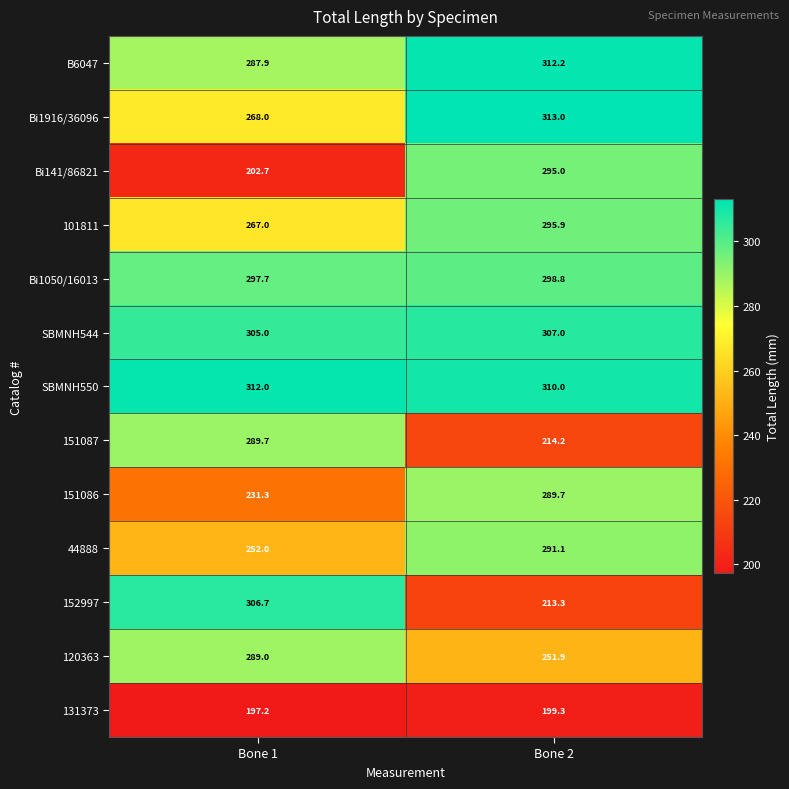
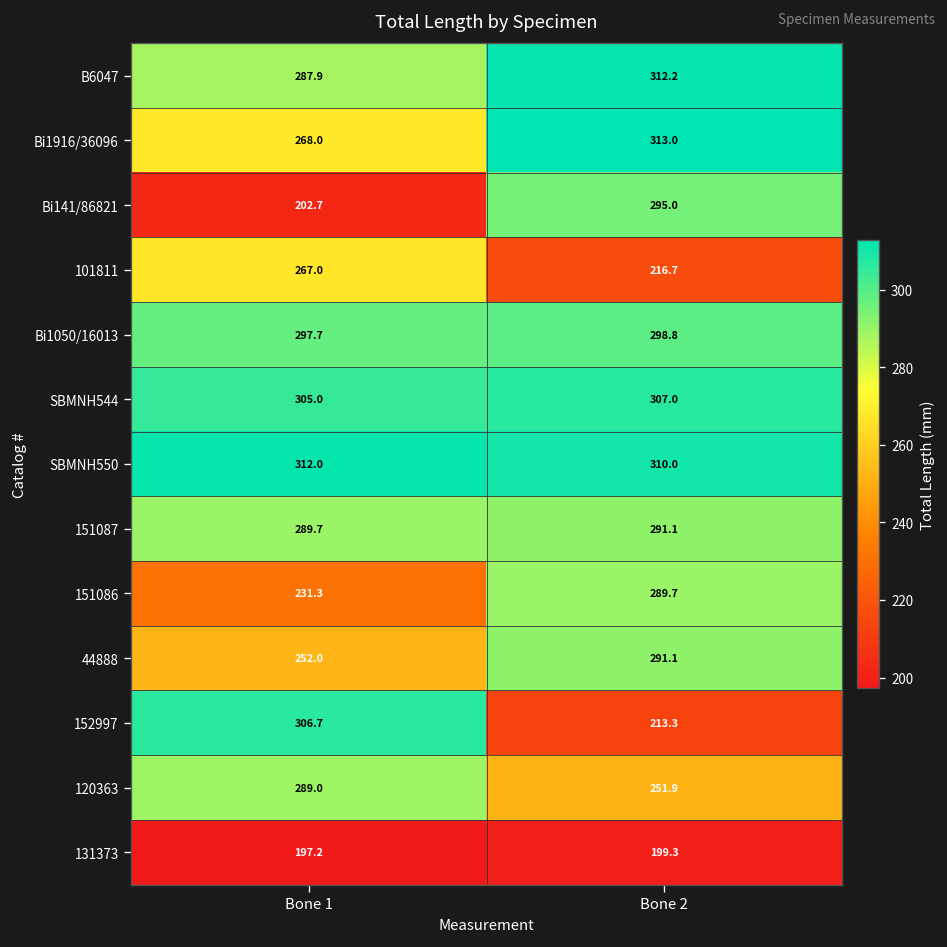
101811, Bone 2: 295.9 -> 216.7
151087, Bone 2: 214.2 -> 291.1
